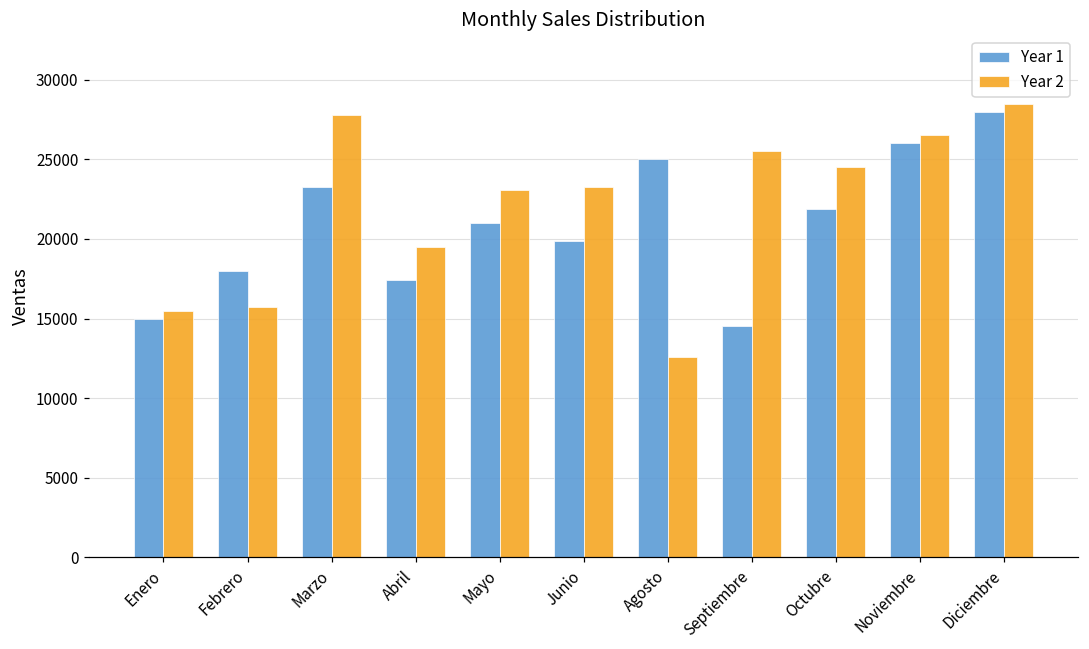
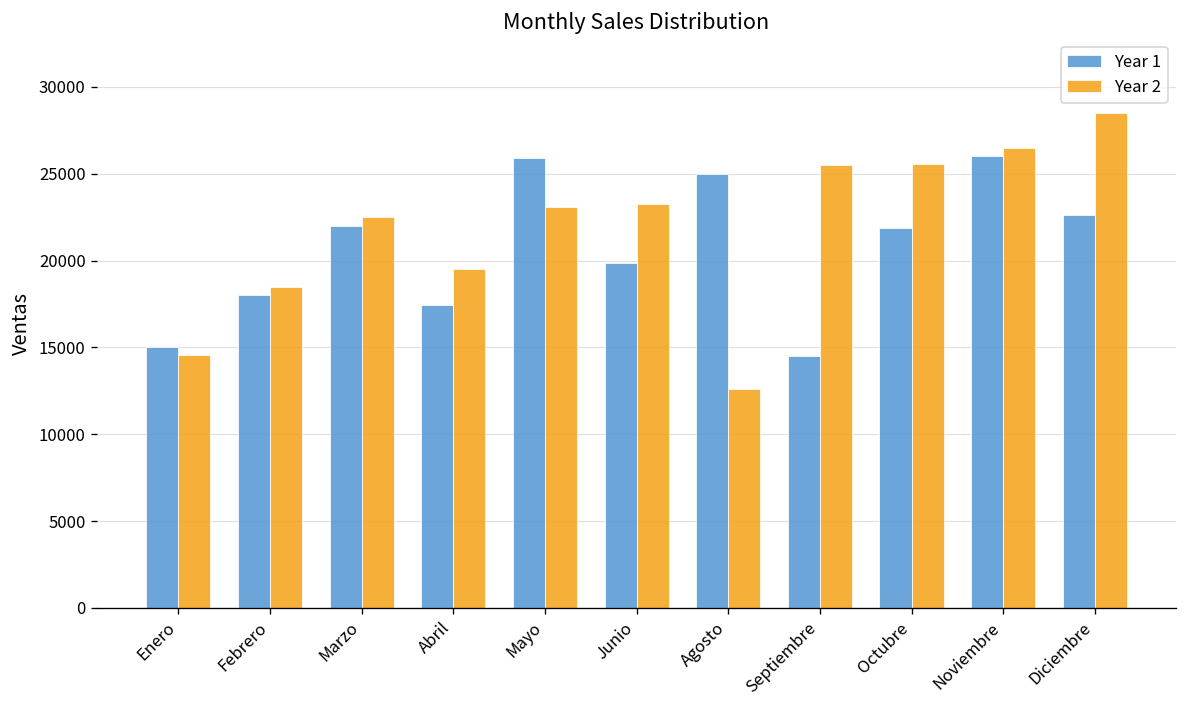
Year 2, Enero: 15500 -> 14600
Year 2, Febrero: 15700 -> 18500
Year 1, Marzo: 23200 -> 22000
Year 2, Marzo: 27800 -> 22500
Year 1, Mayo: 21000 -> 25900
Year 2, Octubre: 24500 -> 25600
Year 1, Diciembre: 28000 -> 22600
